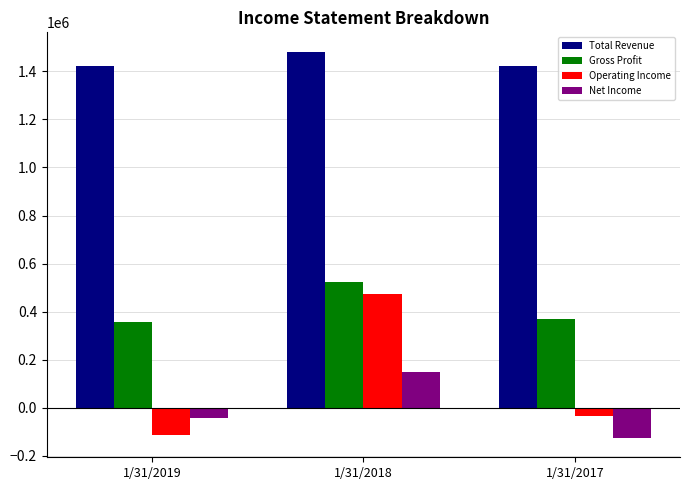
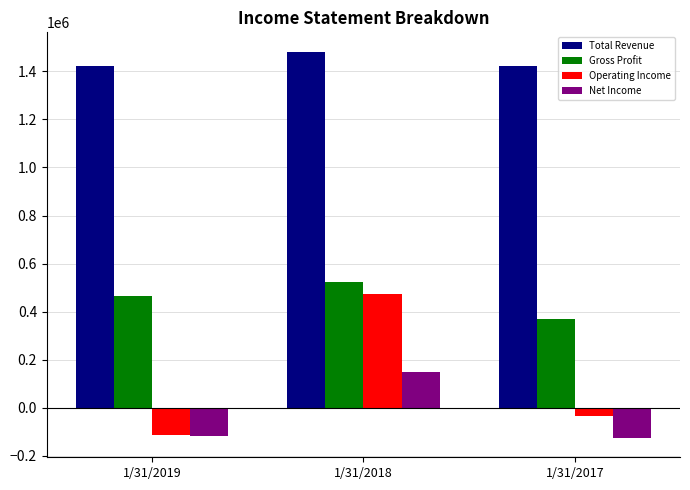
Gross Profit, 1/31/2019: 360000 -> 470000
Net Income, 1/31/2019: -40000 -> -120000
